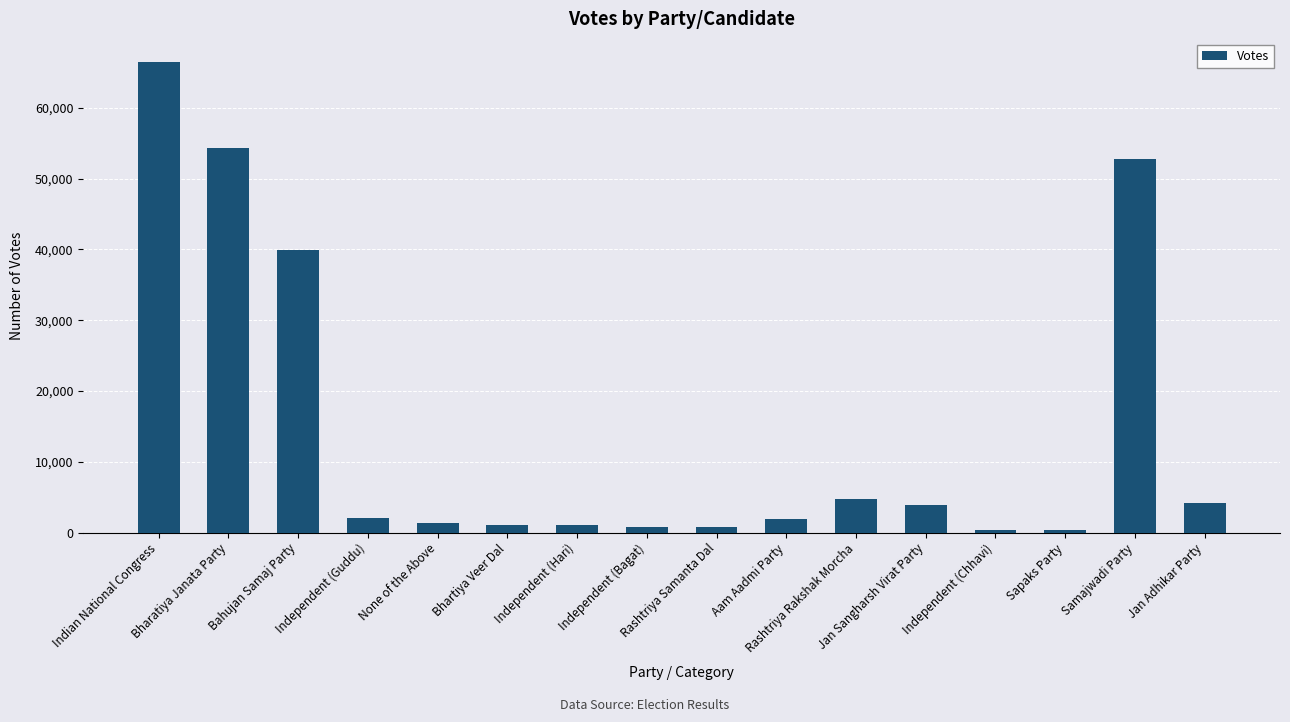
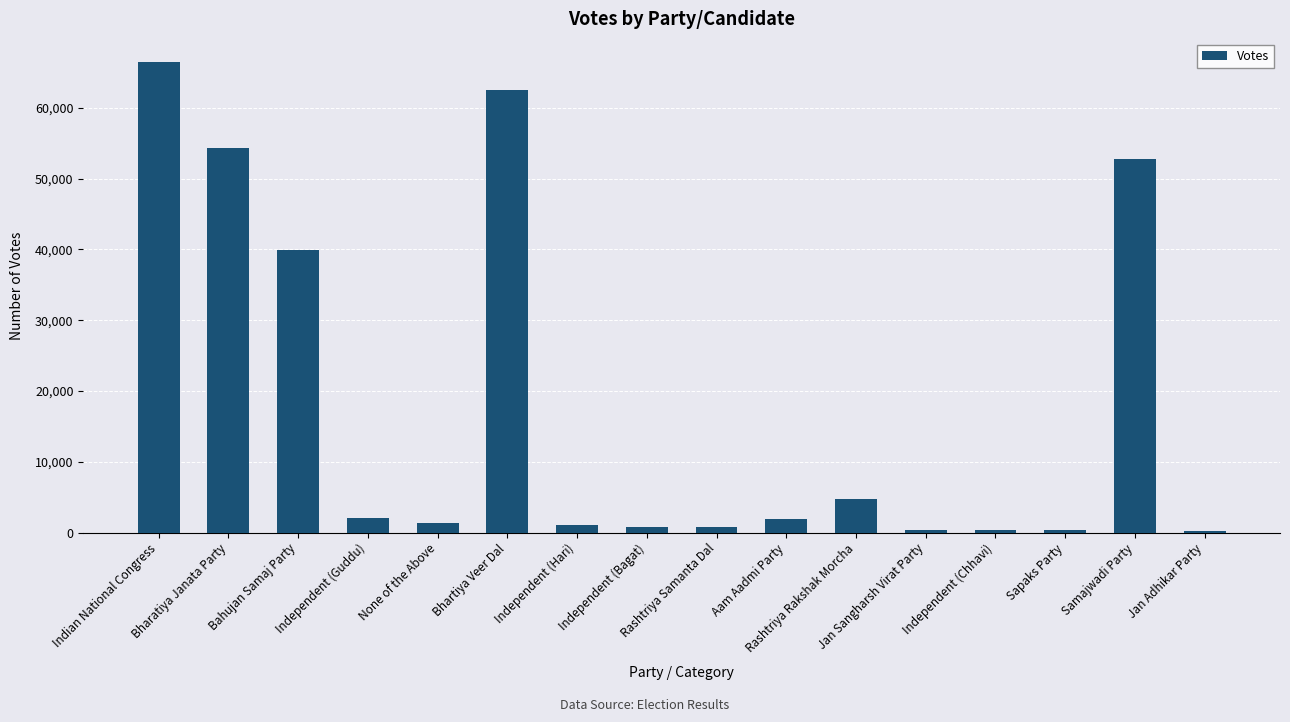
Bhartiya Veer Dal: 1,000 -> 63,000
Jan Sangharsh Virat Party: 4,000 -> 0
Jan Adhikar Party: 4,000 -> 0
